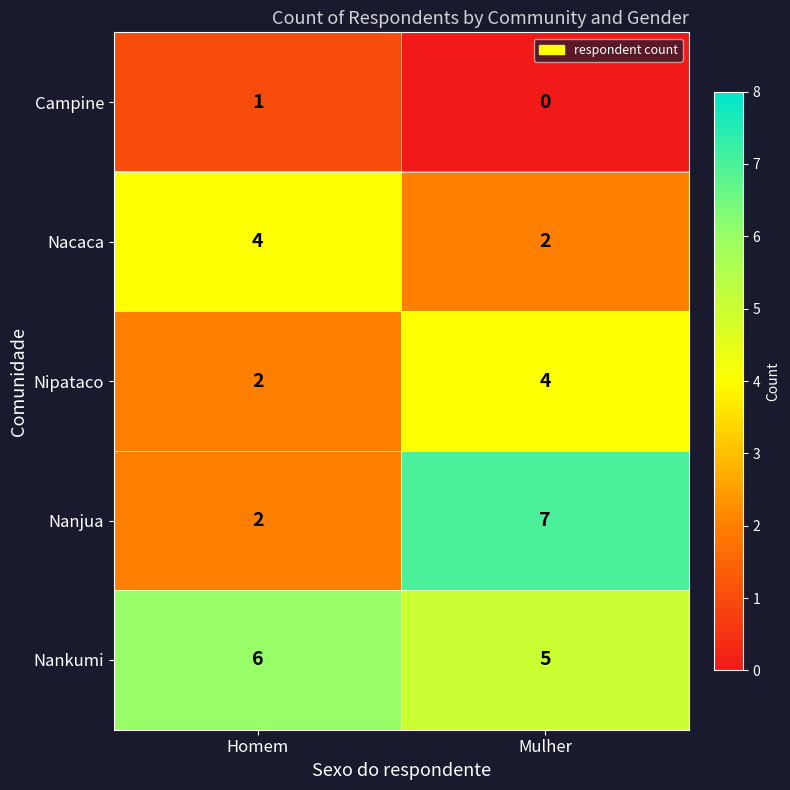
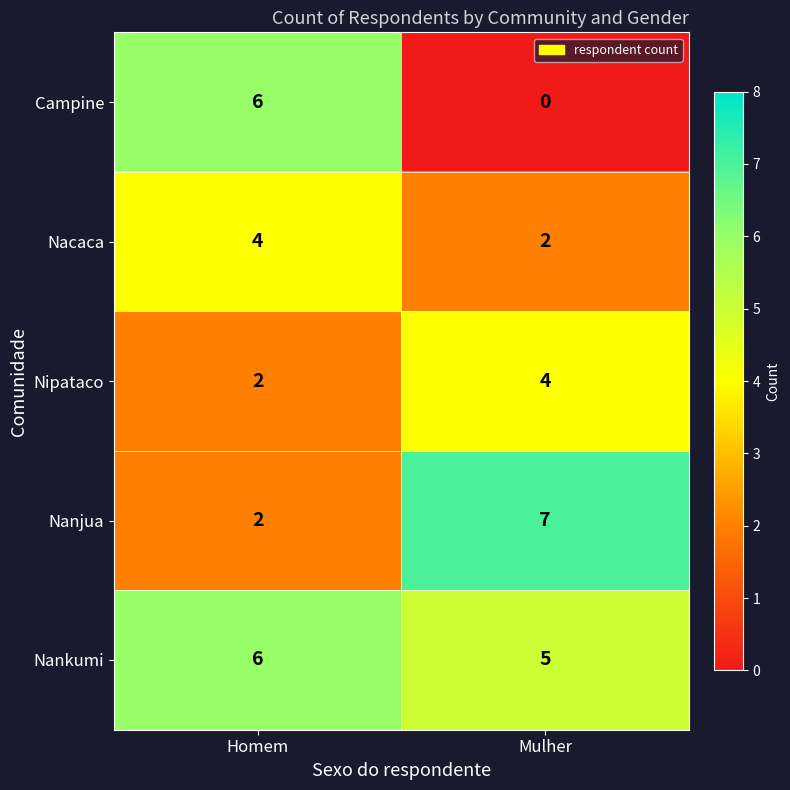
Campine, Homem: 1 -> 6
